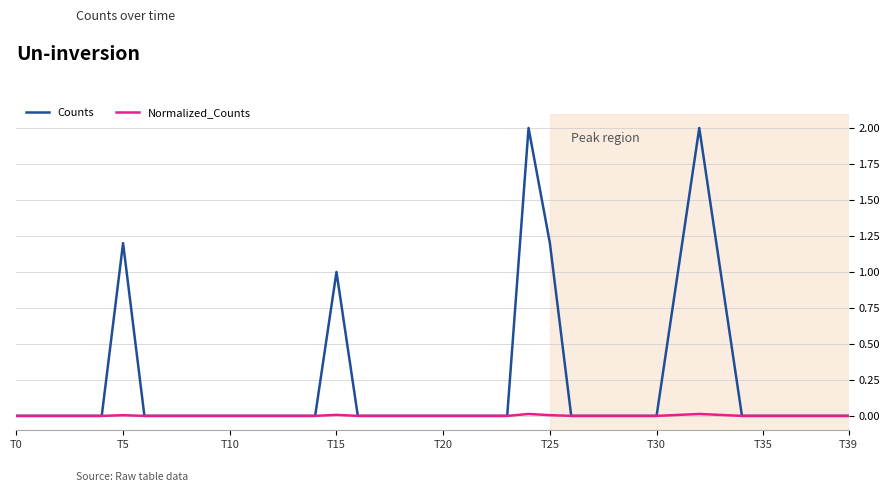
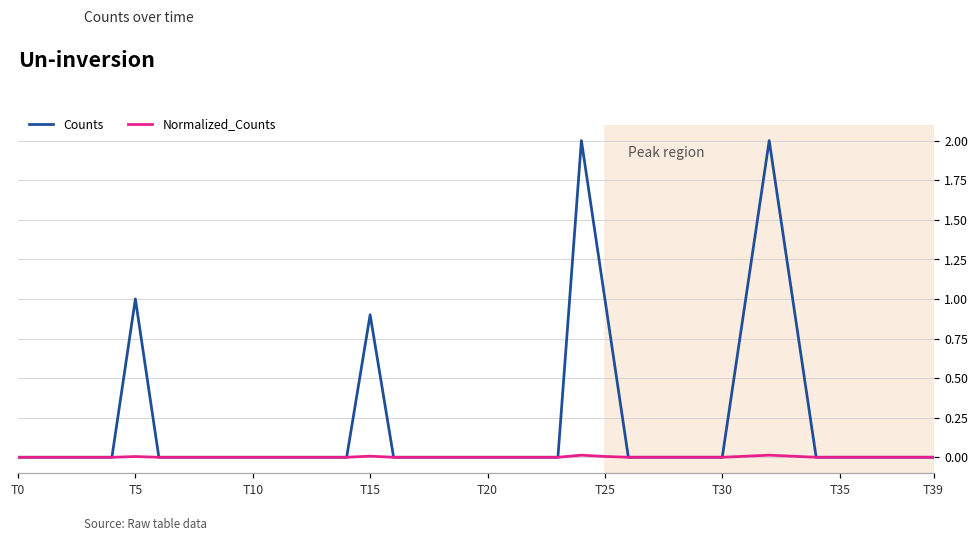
Counts, T5: 1.2 -> 1.0
Counts, T15: 1.0 -> 0.9
Counts, T25: 1.2 -> 1.0
